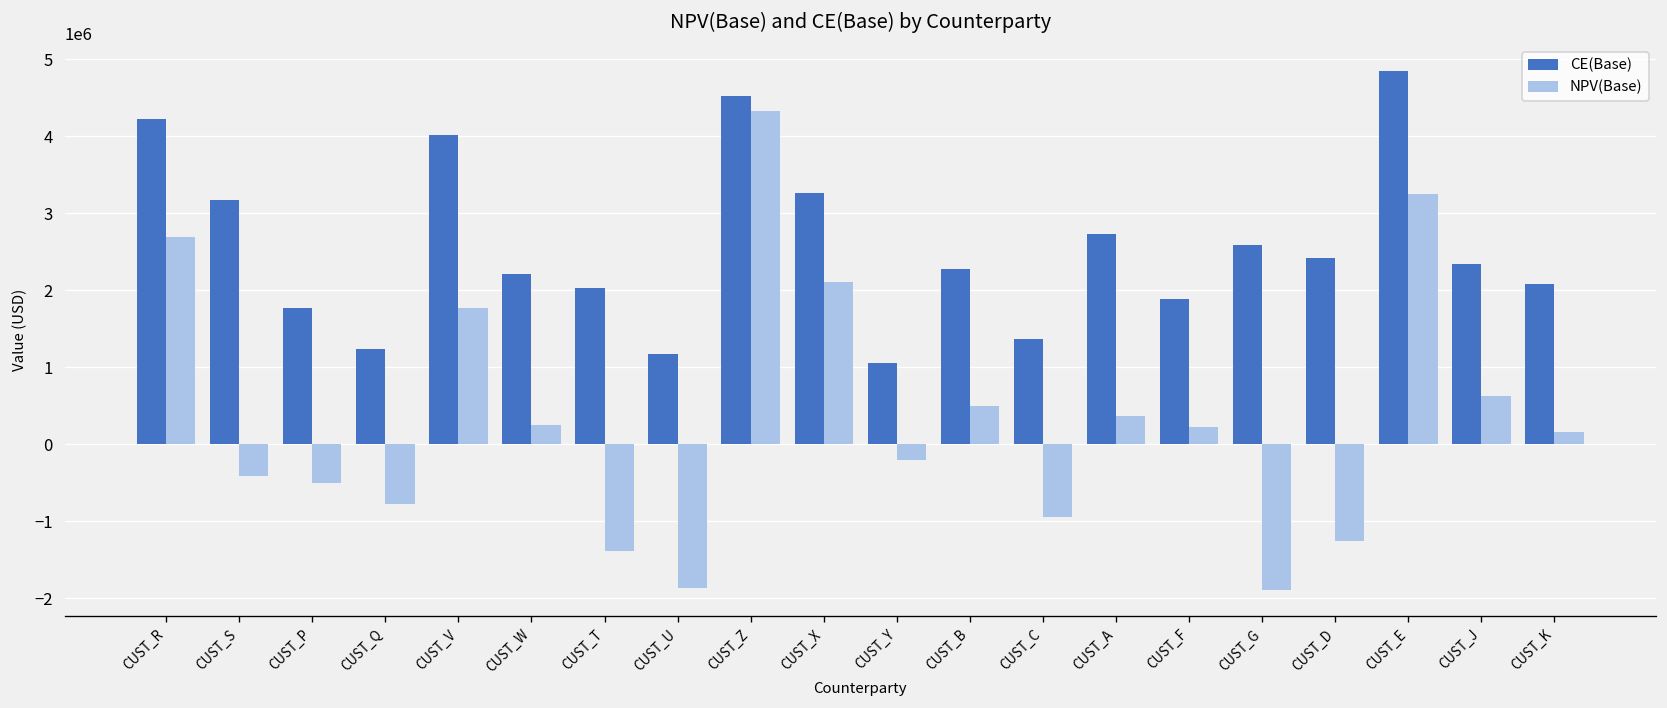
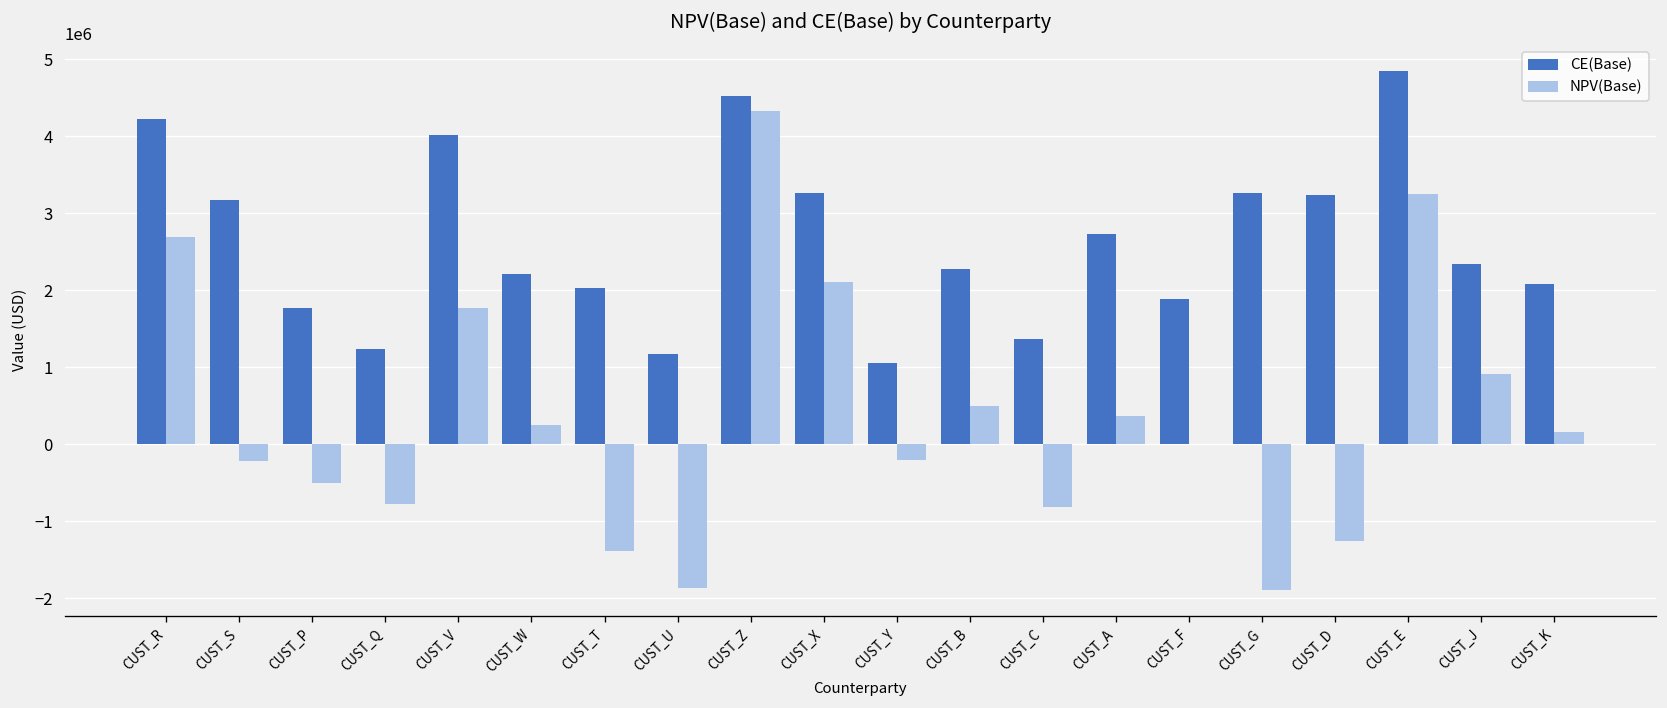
NPV(Base), CUST_S: -400000 -> -200000
NPV(Base), CUST_C: -1000000 -> -800000
NPV(Base), CUST_F: 200000 -> 0
CE(Base), CUST_G: 2600000 -> 3300000
CE(Base), CUST_D: 2400000 -> 3200000
NPV(Base), CUST_J: 600000 -> 900000
